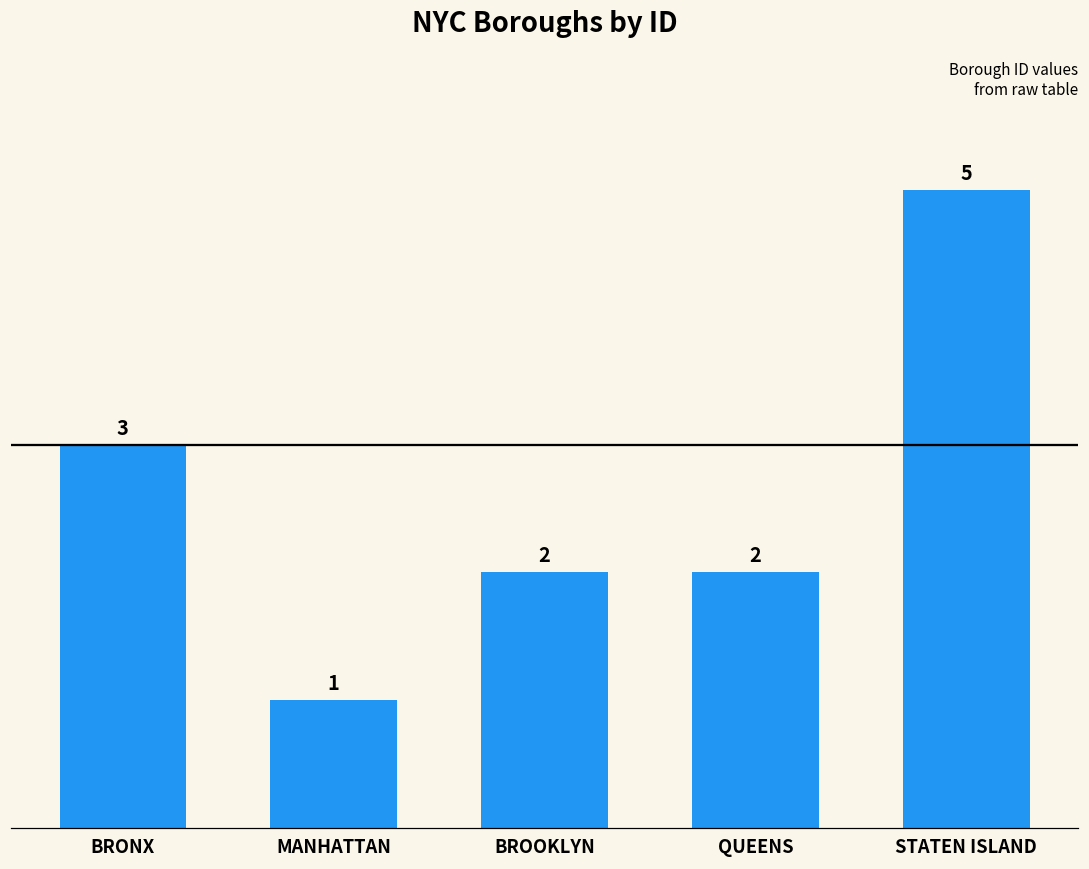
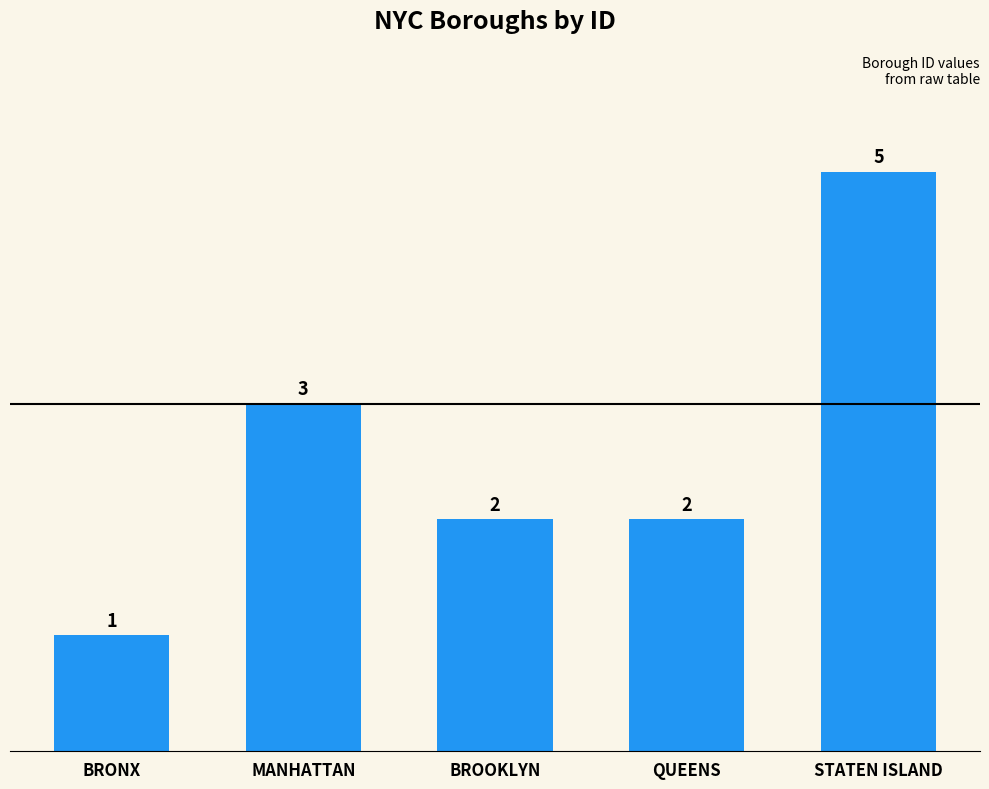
BRONX: 3 -> 1
MANHATTAN: 1 -> 3
